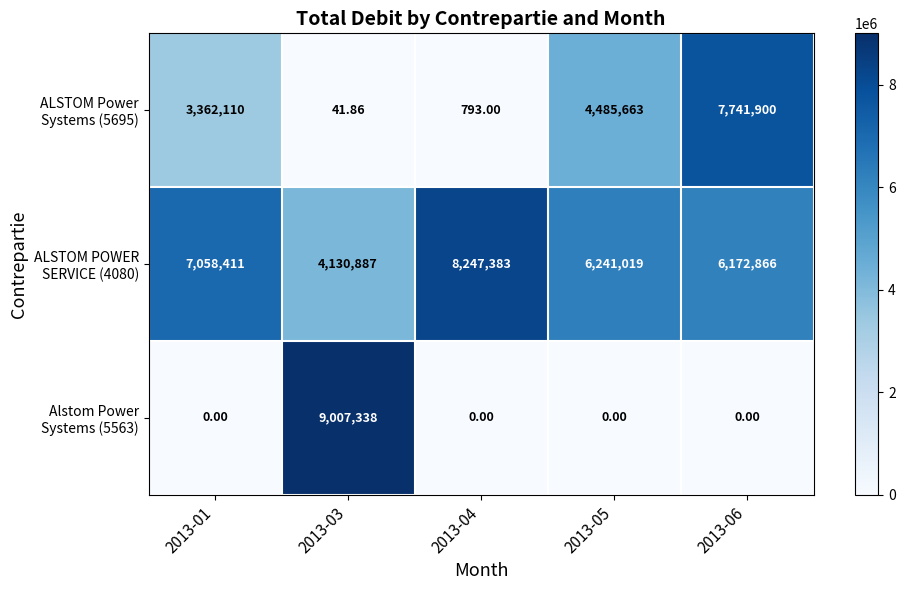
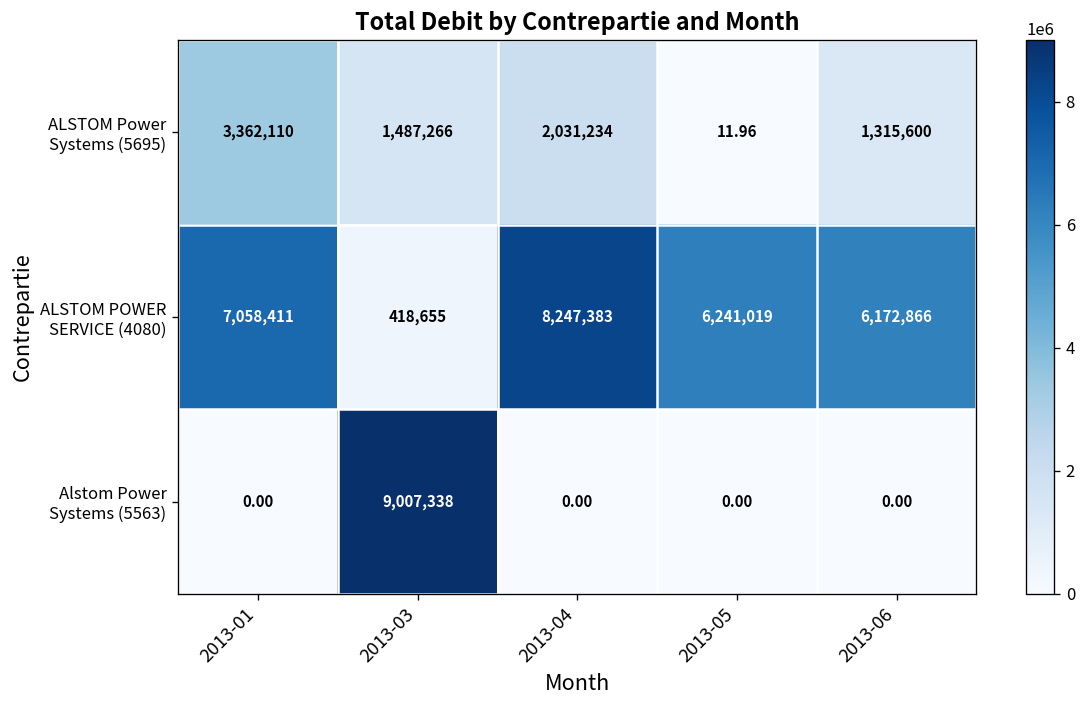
ALSTOM Power Systems (5695), 2013-03: 41.86 -> 1,487,266
ALSTOM Power Systems (5695), 2013-04: 793.00 -> 2,031,234
ALSTOM Power Systems (5695), 2013-05: 4,485,663 -> 11.96
ALSTOM Power Systems (5695), 2013-06: 7,741,900 -> 1,315,600
ALSTOM POWER SERVICE (4080), 2013-03: 4,130,887 -> 418,655
